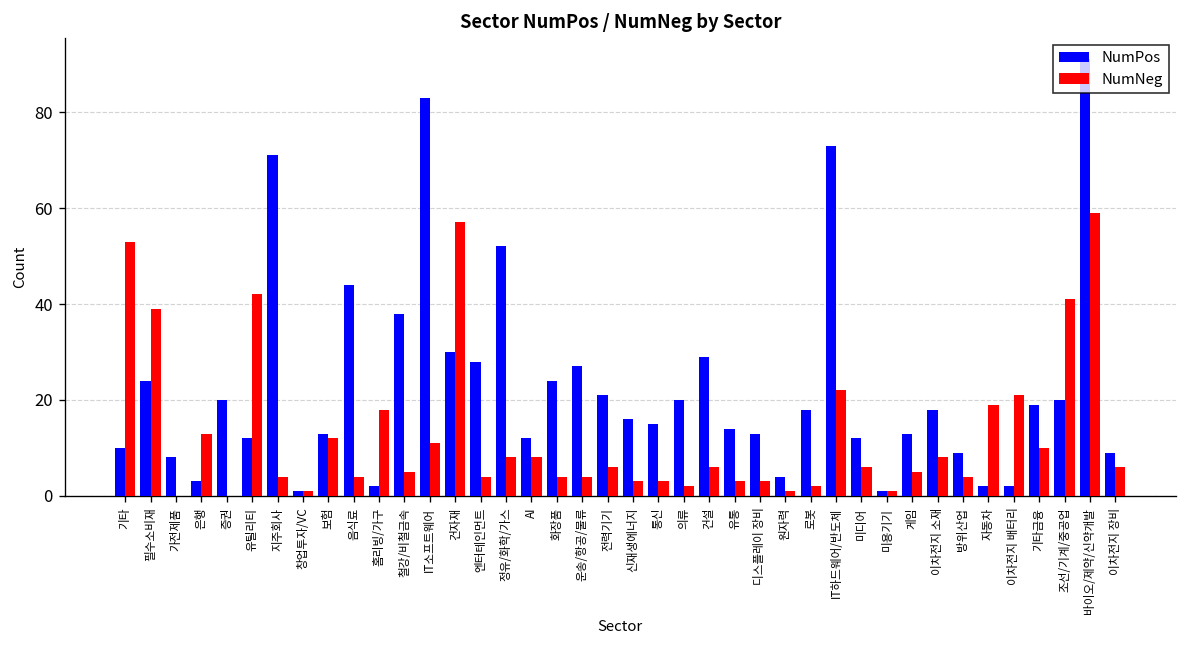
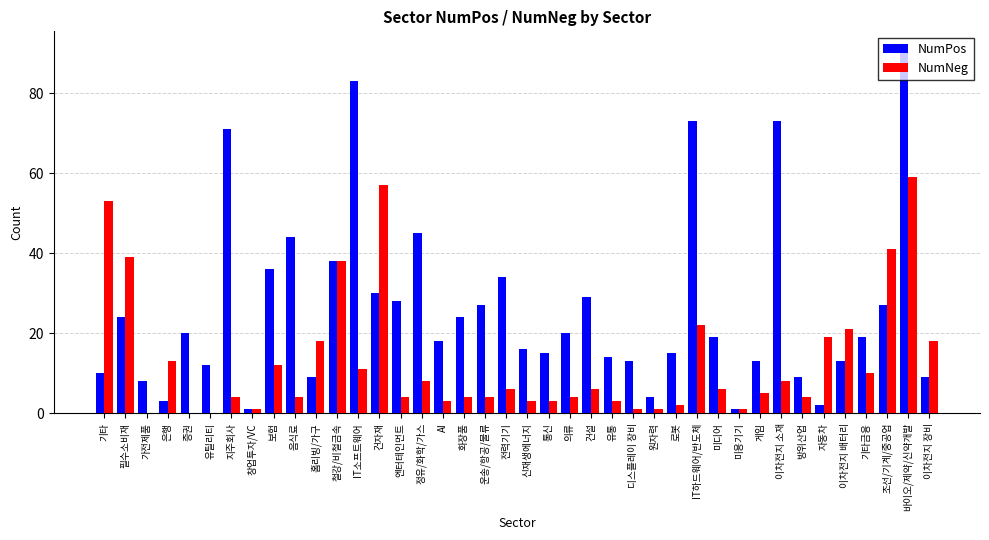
NumNeg, 유틸리티: 42 -> 0
NumPos, 보험: 13 -> 36
NumPos, 홈리빙/가구: 2 -> 9
NumNeg, 철강/비철금속: 5 -> 38
NumPos, 정유/화학/가스: 52 -> 45
NumPos, AI: 12 -> 18
NumNeg, AI: 8 -> 3
NumPos, 전력기기: 21 -> 34
NumNeg, 의류: 2 -> 4
NumNeg, 디스플레이 장비: 3 -> 1
NumPos, 로봇: 18 -> 15
NumPos, 미디어: 12 -> 19
NumPos, 이차전지 소재: 18 -> 73
NumPos, 이차전지 배터리: 2 -> 13
NumPos, 조선/기계/중공업: 20 -> 27
NumNeg, 이차전지 장비: 6 -> 18
